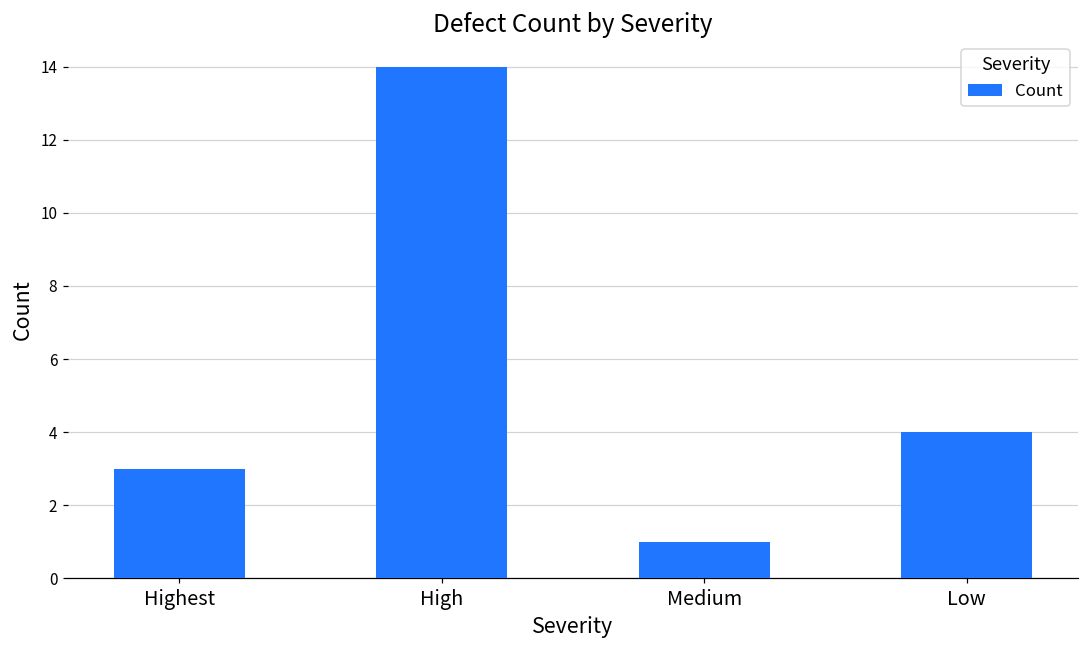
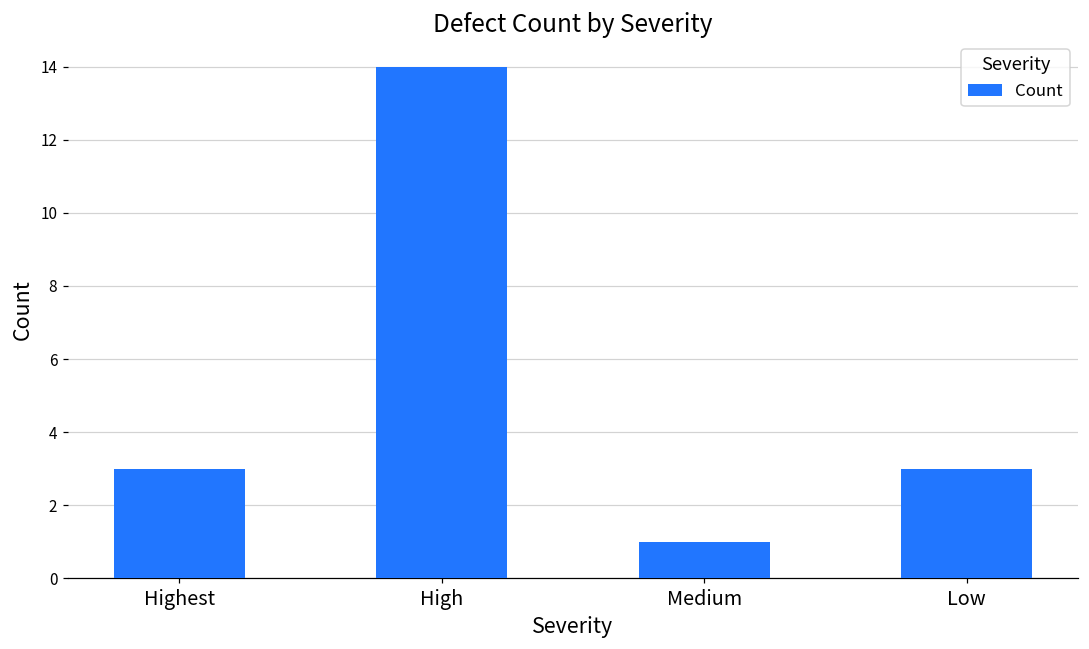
Low: 4 -> 3
